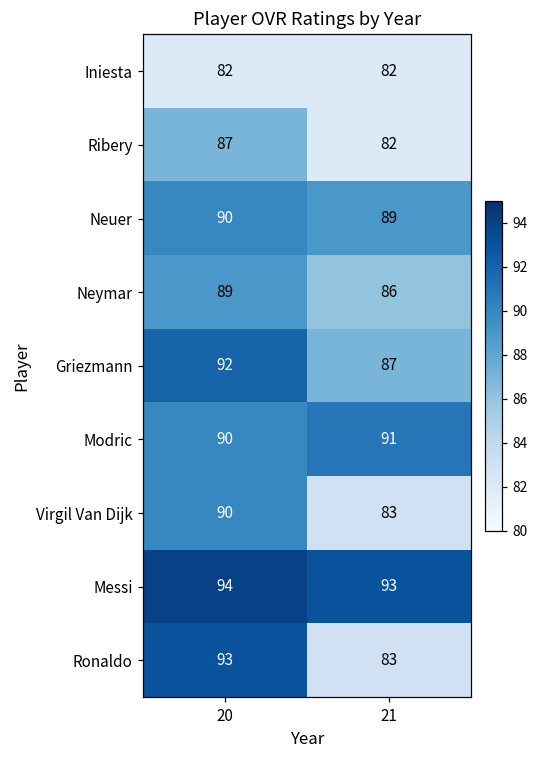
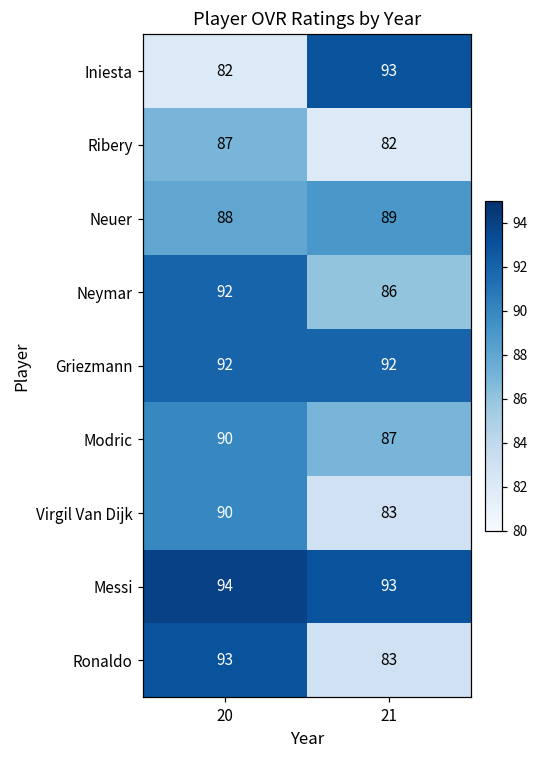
Iniesta, 21: 82 -> 93
Neuer, 20: 90 -> 88
Neymar, 20: 89 -> 92
Griezmann, 21: 87 -> 92
Modric, 21: 91 -> 87
